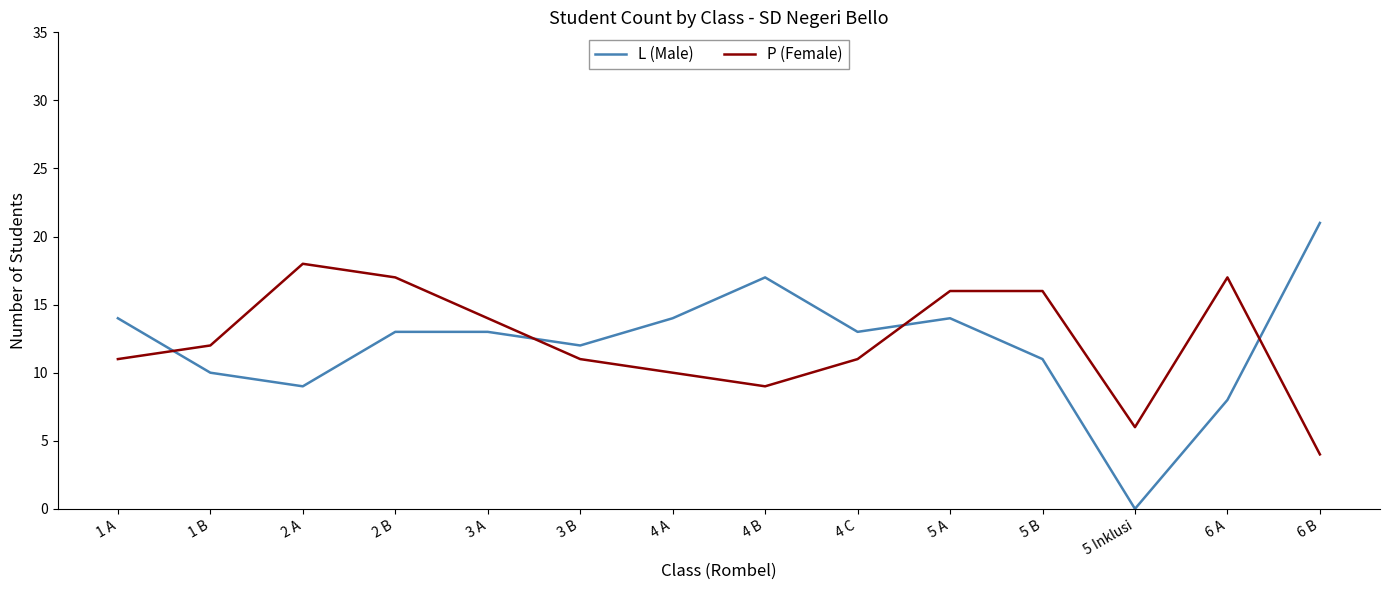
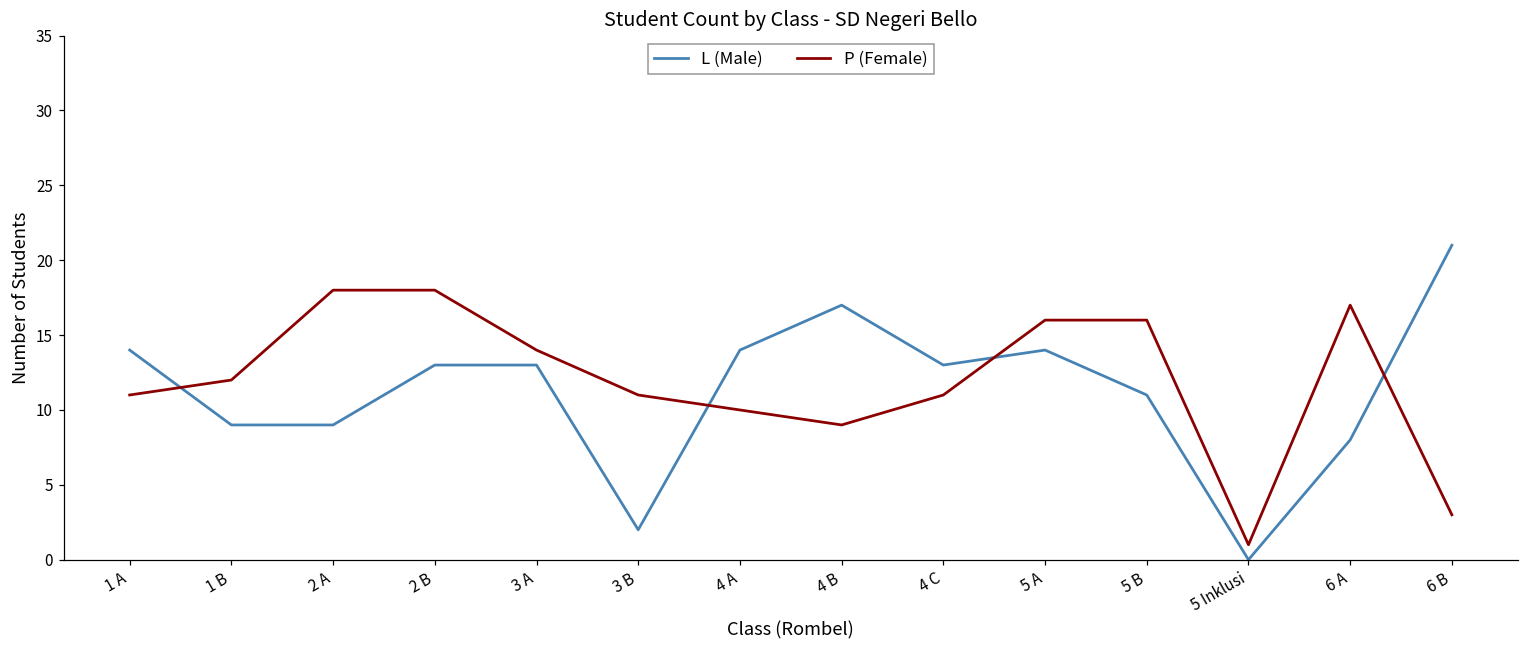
L (Male), 1 B: 10 -> 9
P (Female), 2 B: 17 -> 18
L (Male), 3 B: 12 -> 2
P (Female), 5 Inklusi: 6 -> 1
P (Female), 6 B: 4 -> 3
